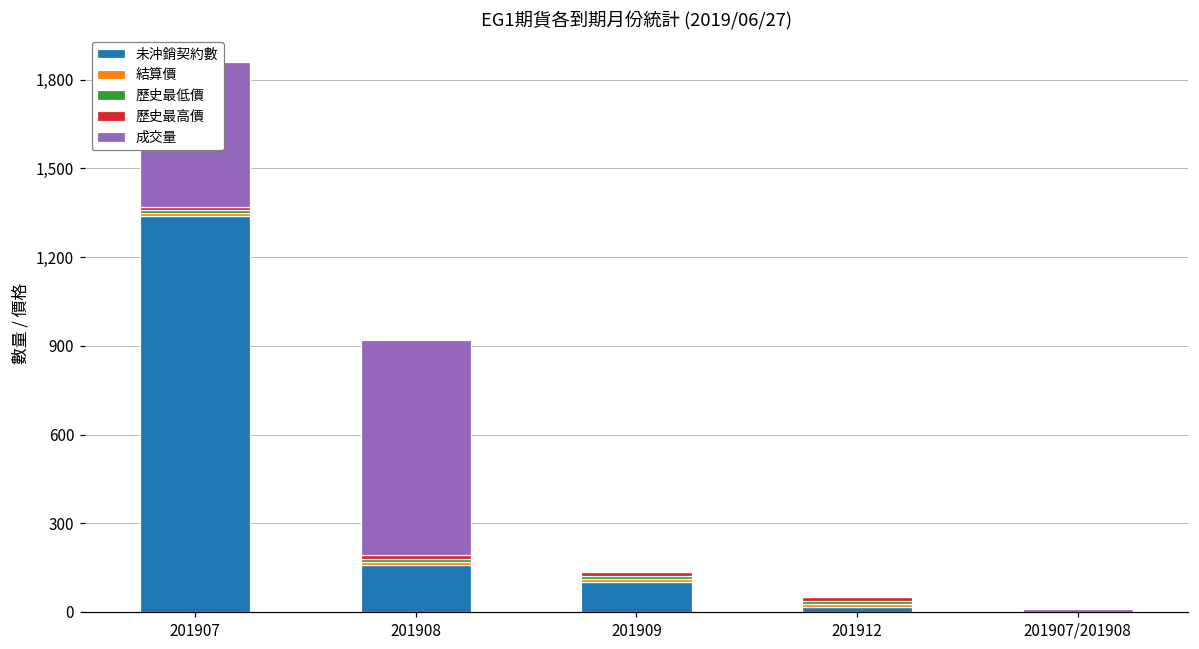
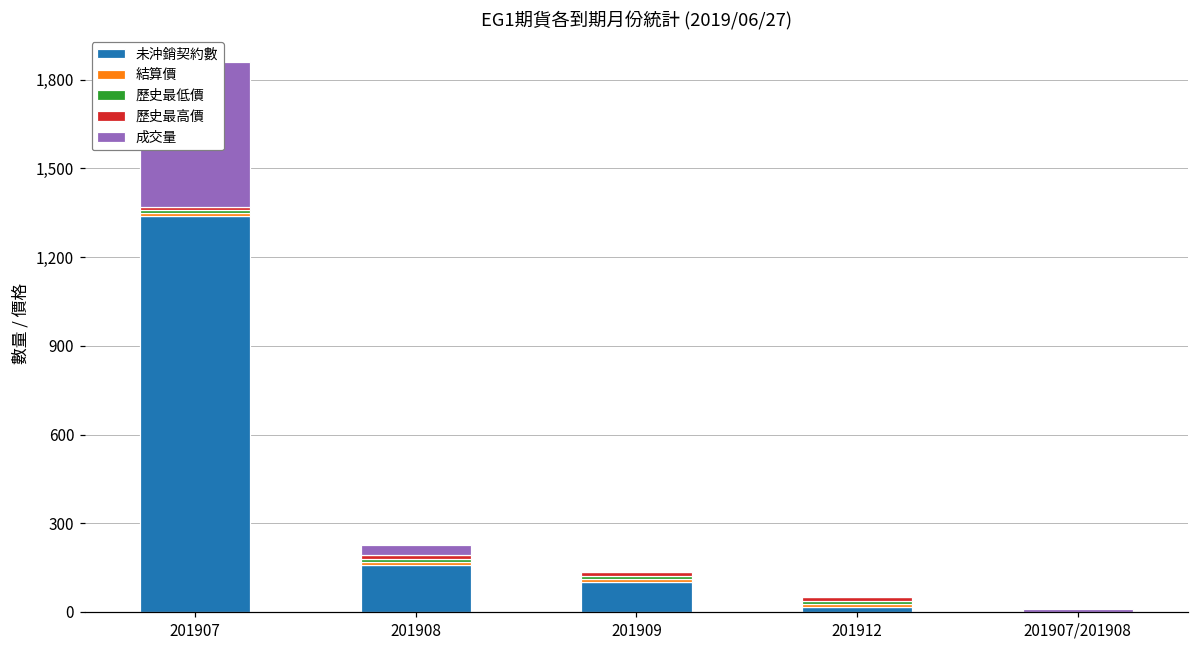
成交量, 201908: 730 -> 30
